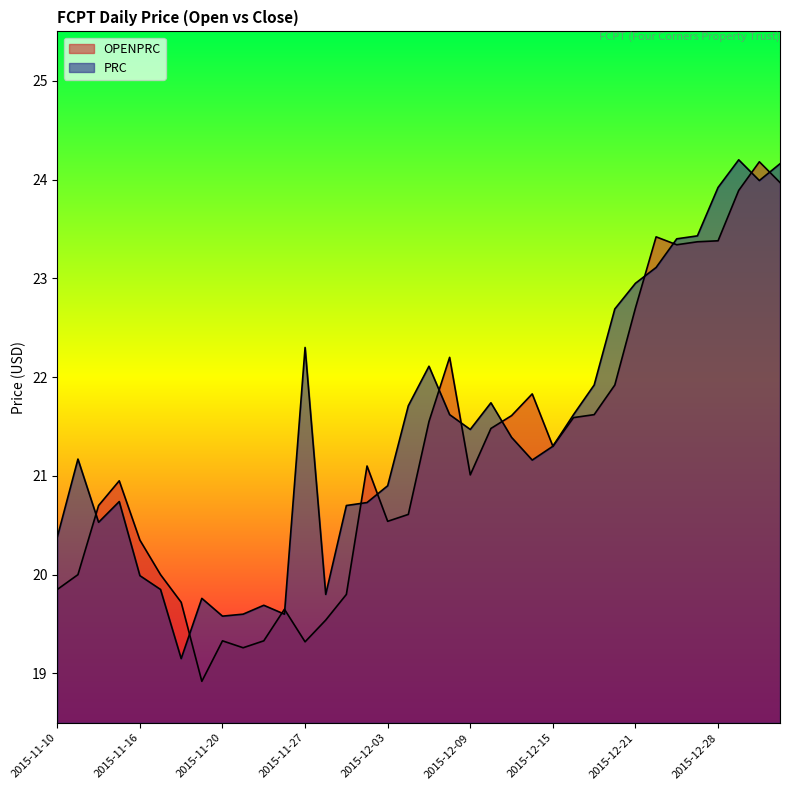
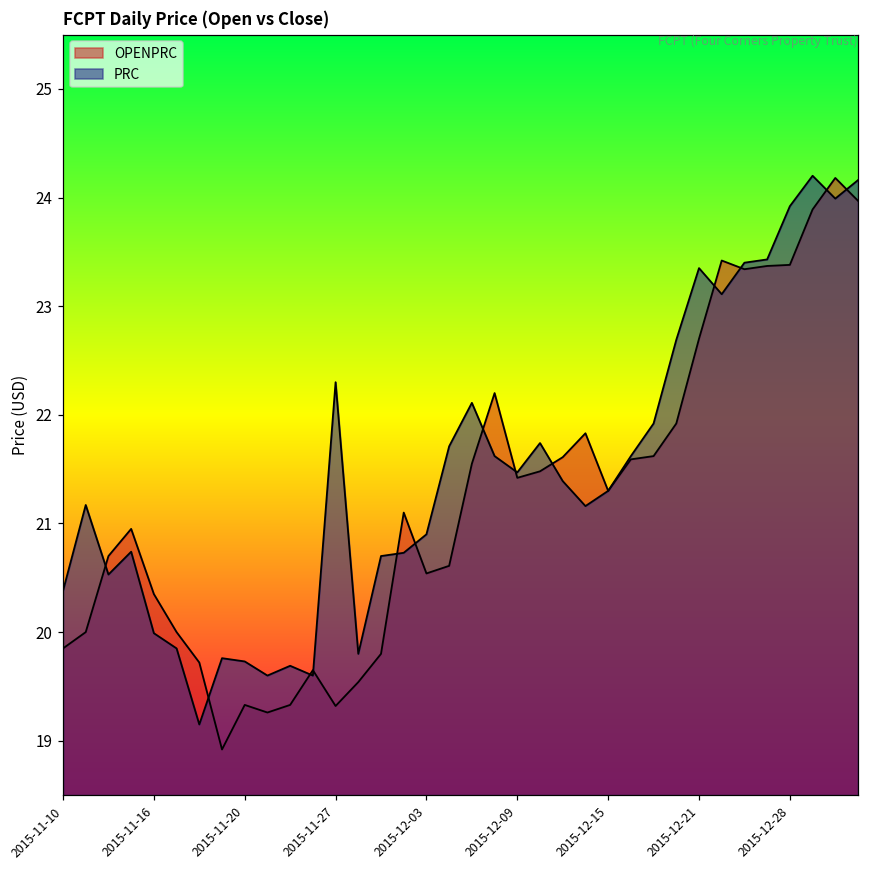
PRC, 2015-11-20: 19.6 -> 19.7
OPENPRC, 2015-12-09: 21.0 -> 21.4
PRC, 2015-12-21: 23.0 -> 23.4
